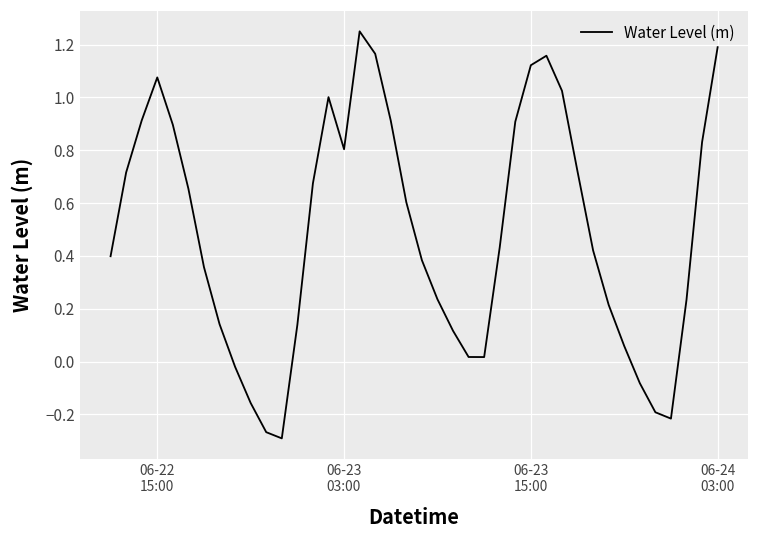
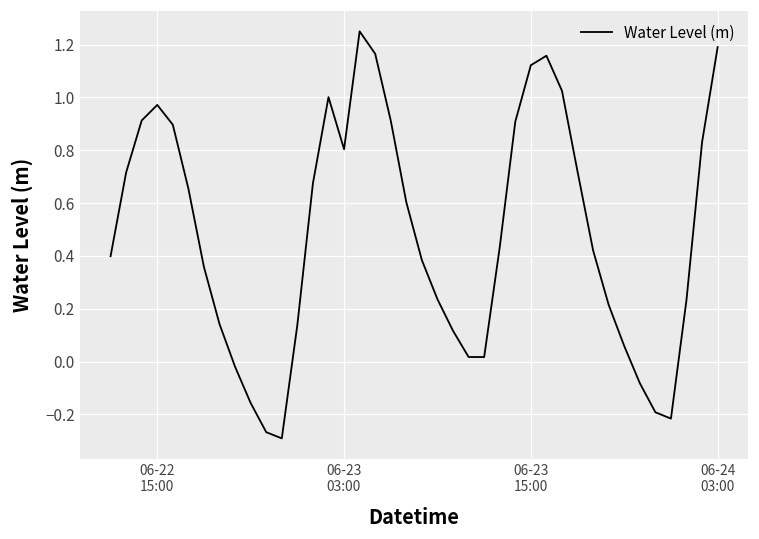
06-22 15:00: 1.08 -> 0.97
